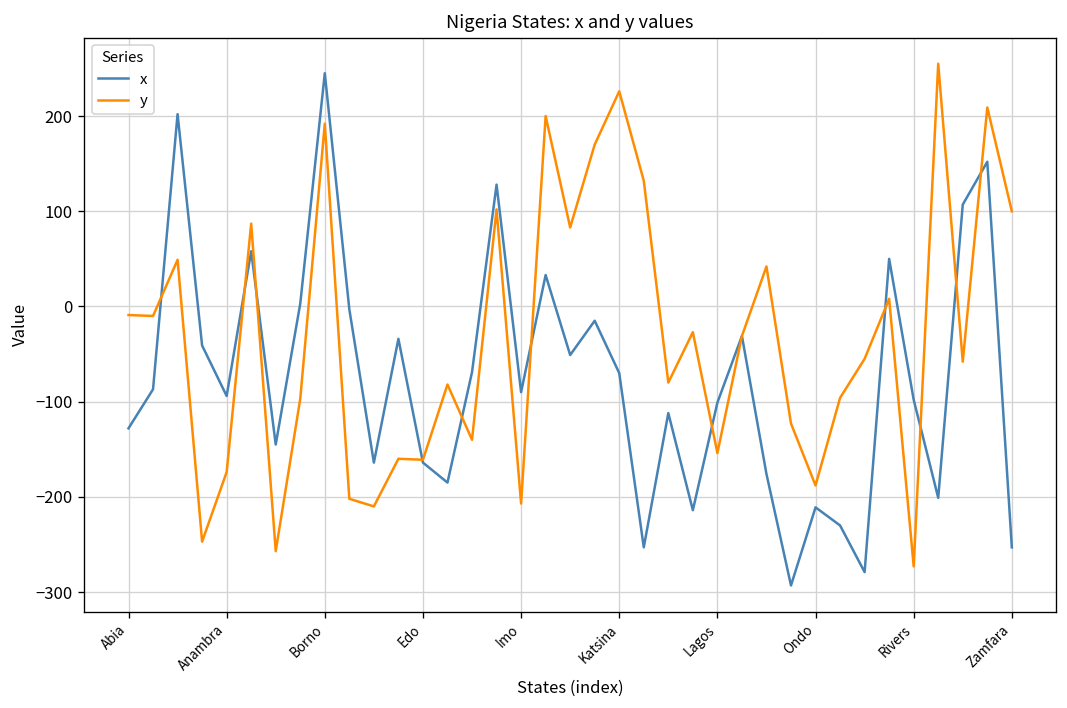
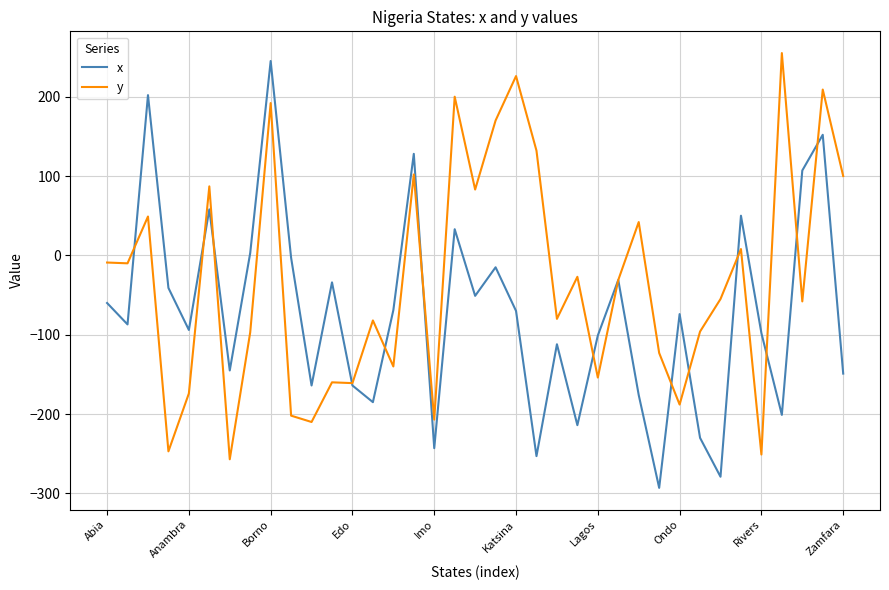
x, Abia: -130 -> -60
x, Imo: -90 -> -240
x, Ondo: -210 -> -70
y, Rivers: -270 -> -250
x, Zamfara: -250 -> -150
